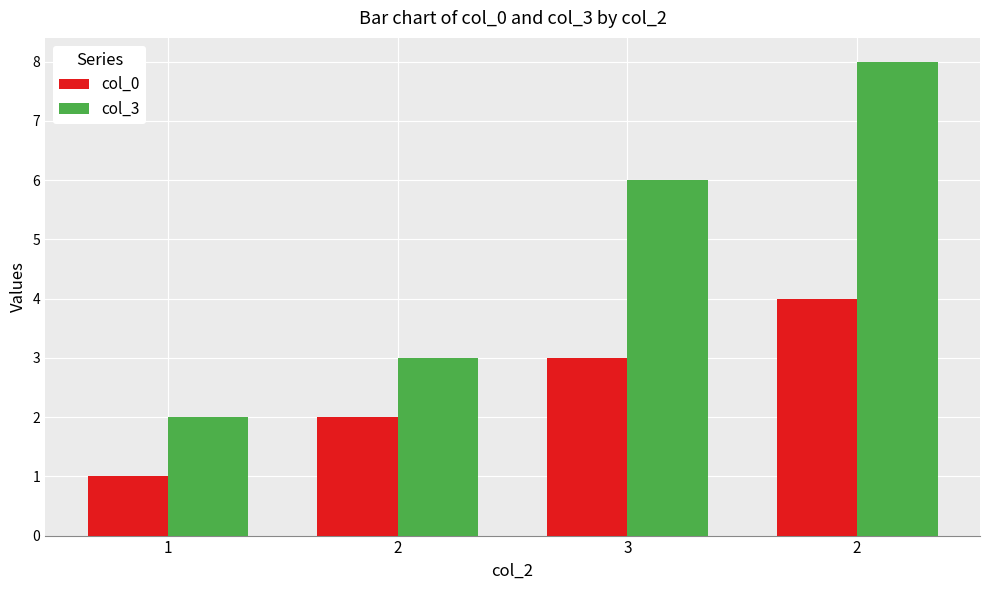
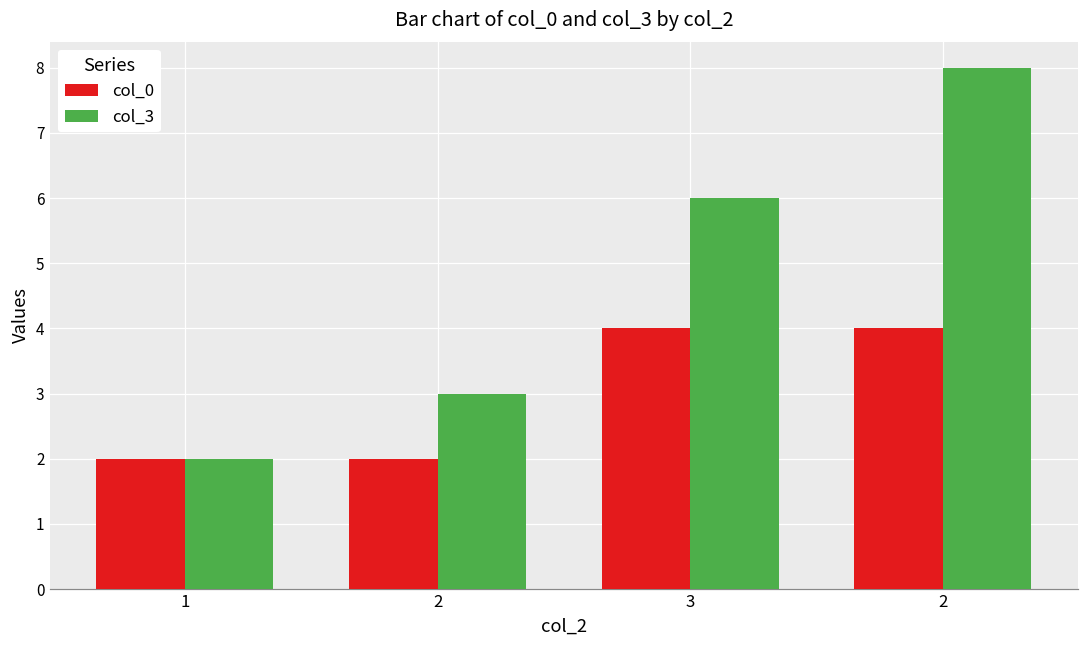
col_0, 1: 1 -> 2
col_0, 3: 3 -> 4
